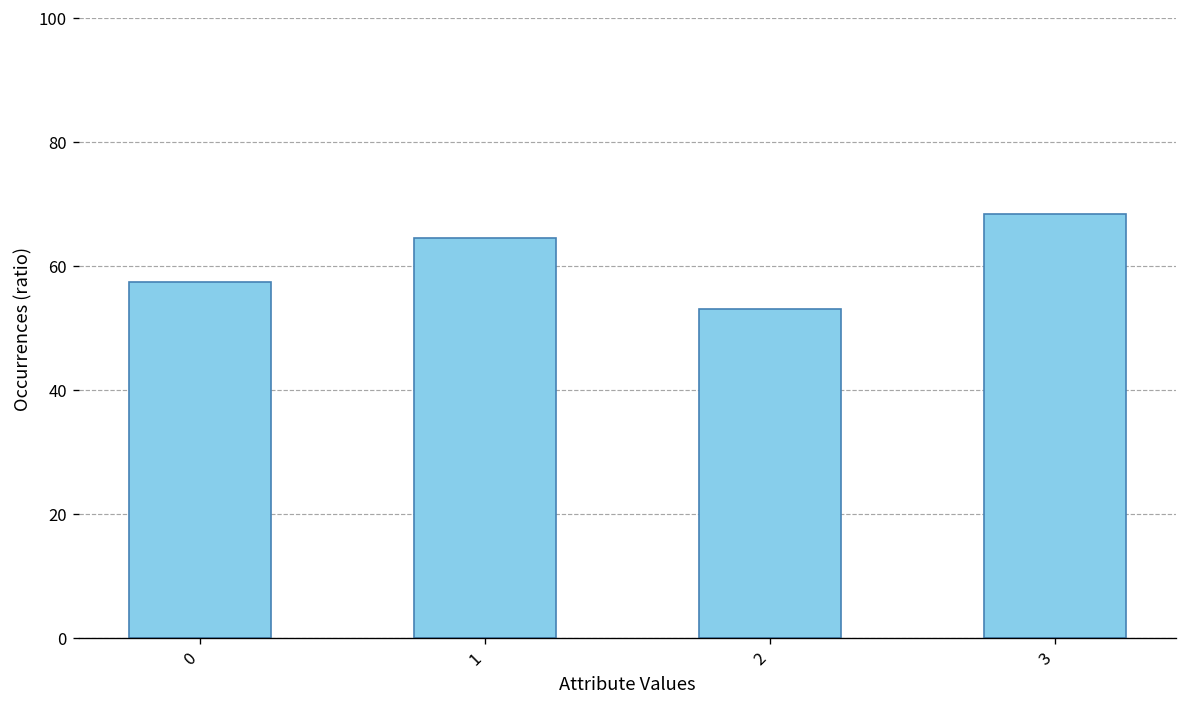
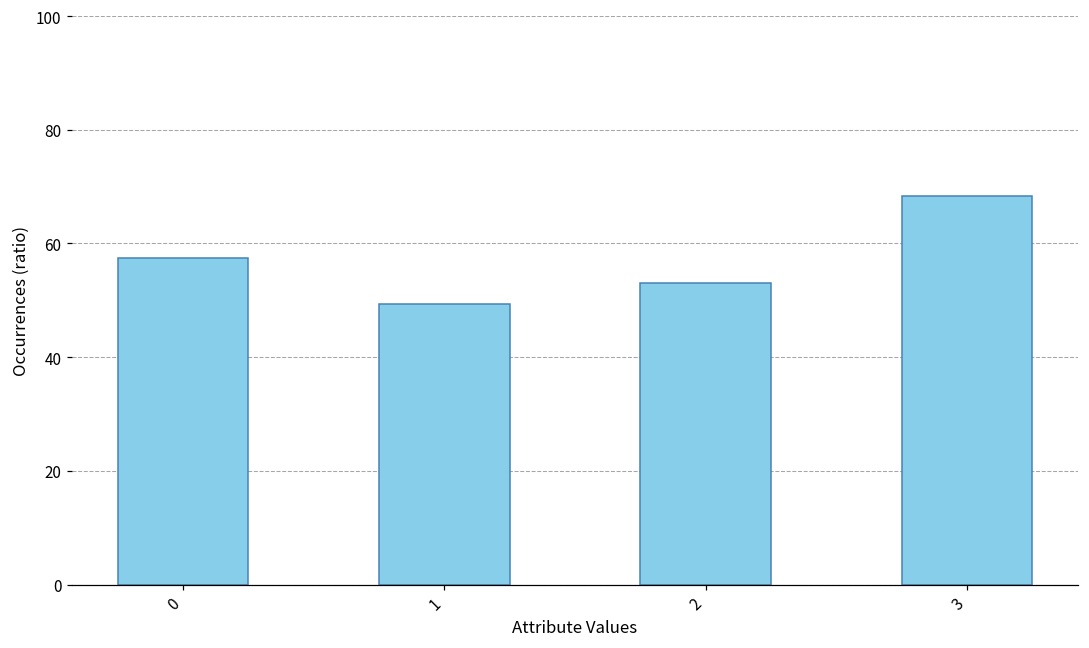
1: 64 -> 49
